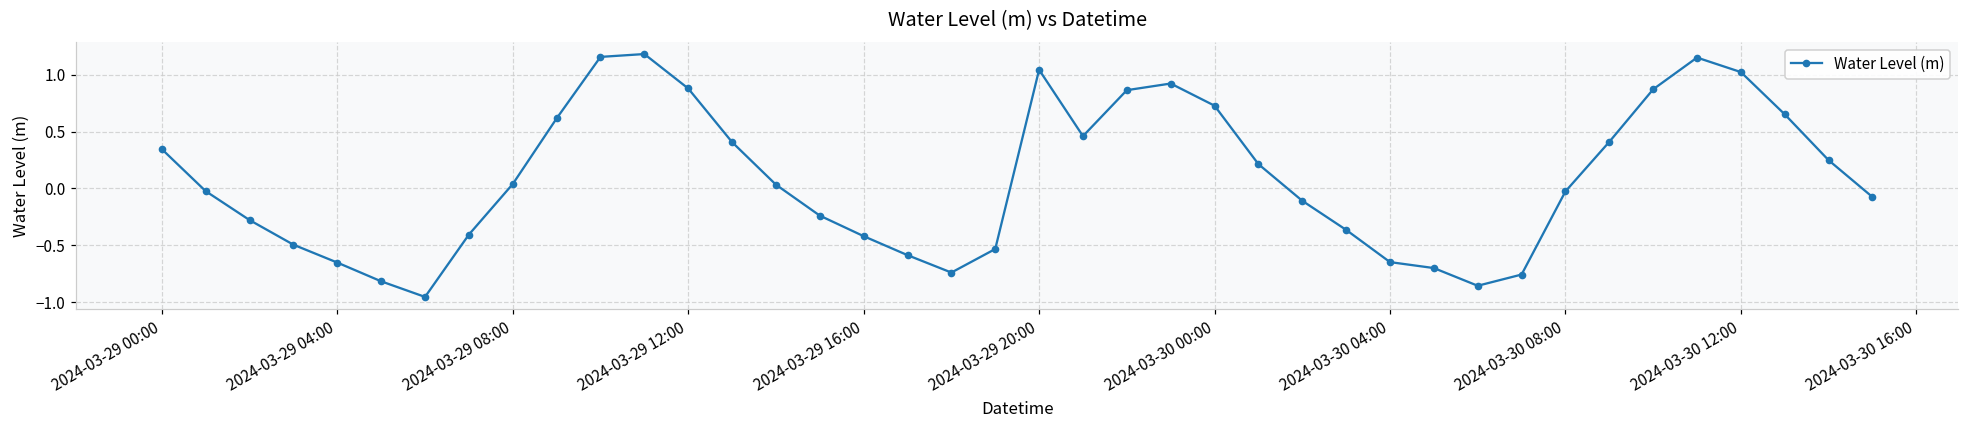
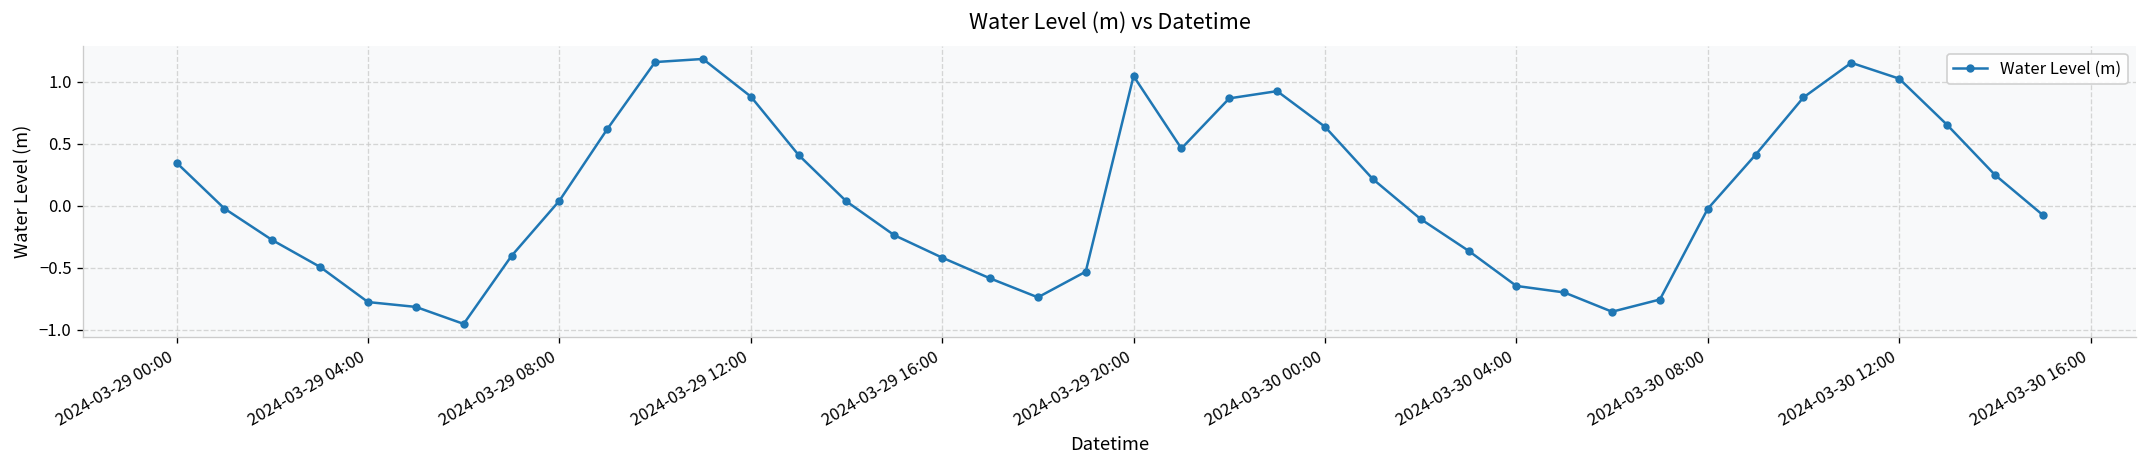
2024-03-29 04:00: -0.65 -> -0.78
2024-03-30 00:00: 0.73 -> 0.64
